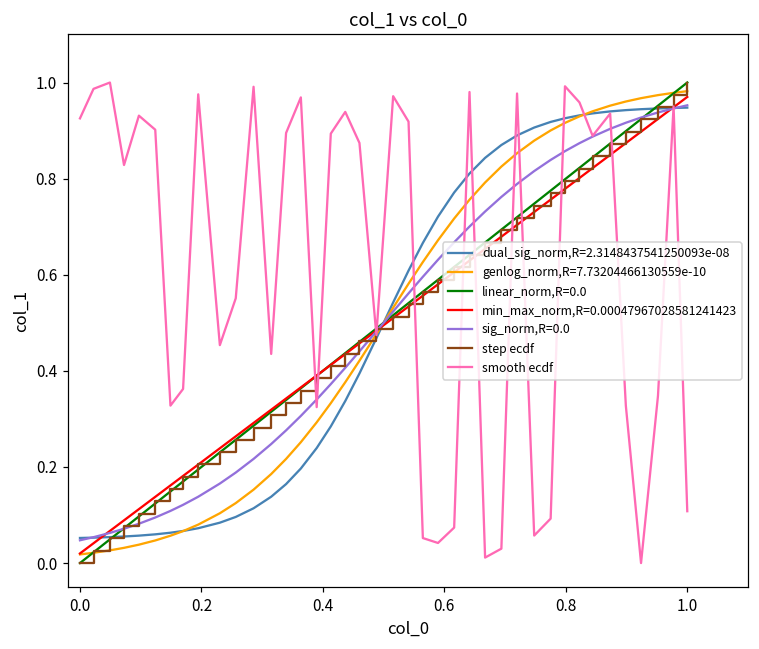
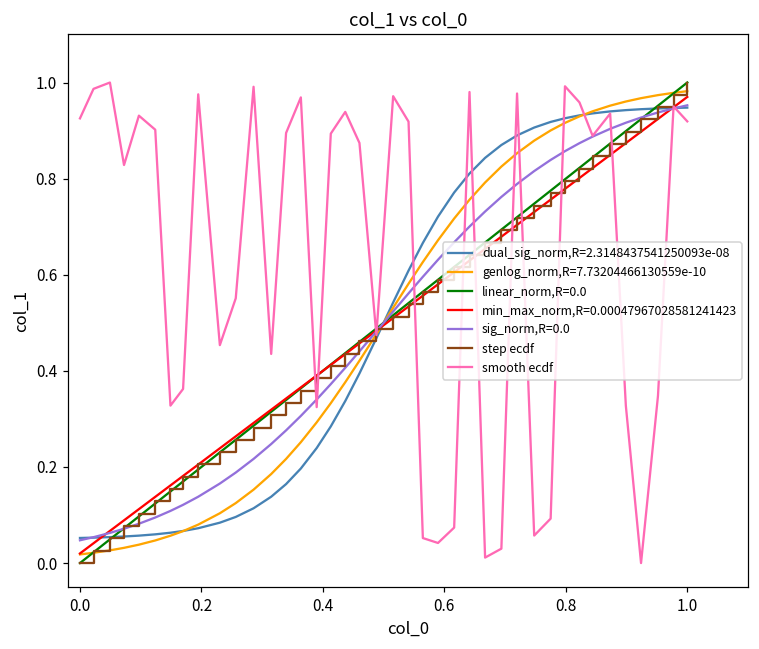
smooth ecdf, 1.0: 0.11 -> 0.92
